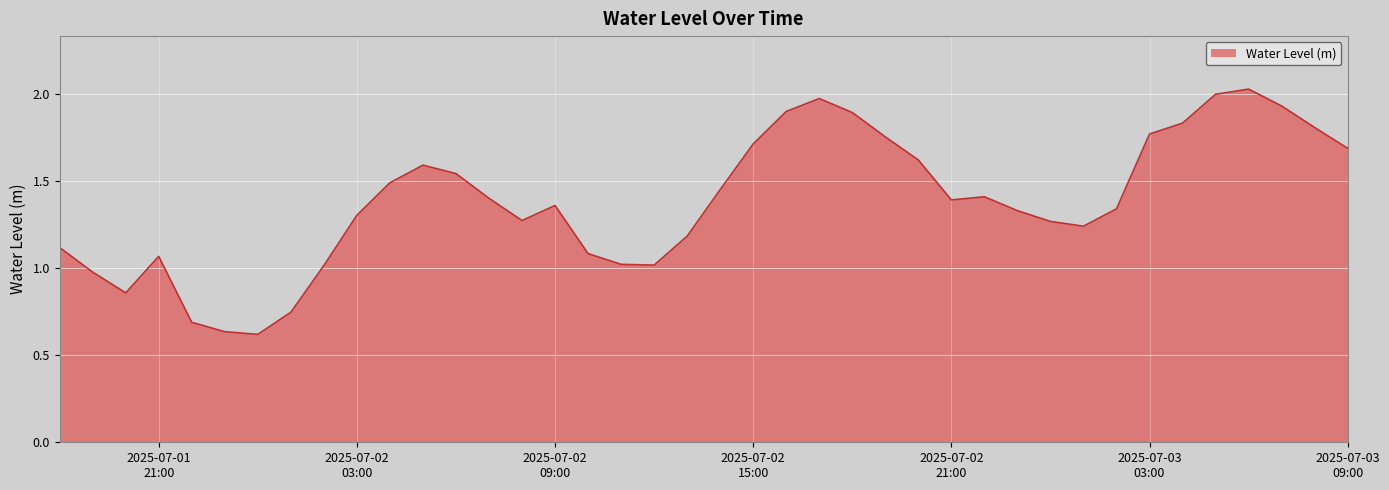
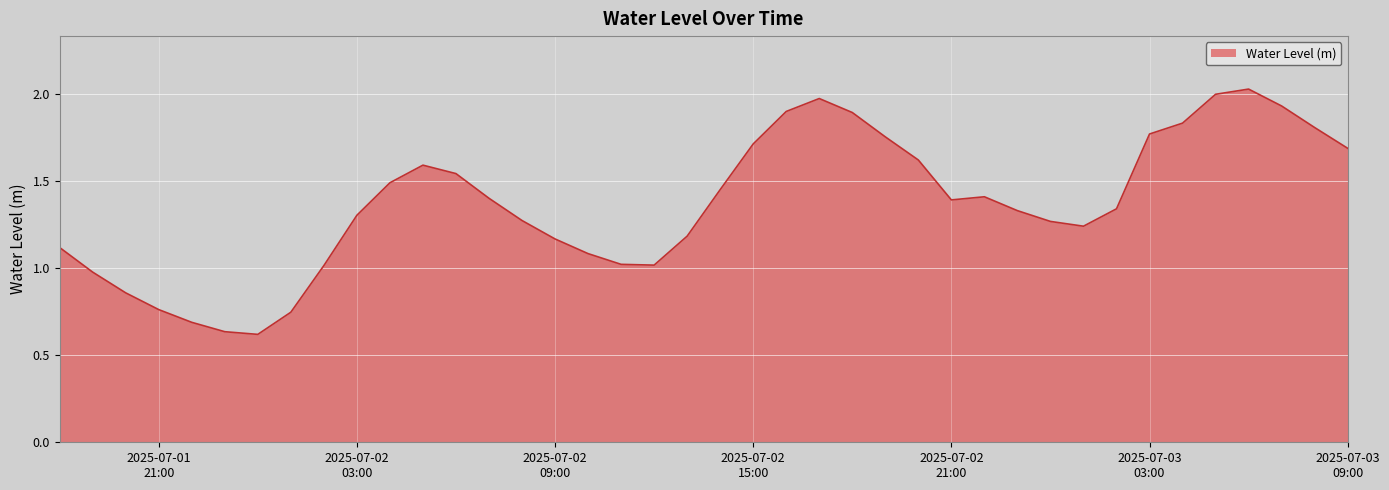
2025-07-01 21:00: 1.07 -> 0.76
2025-07-02 09:00: 1.36 -> 1.17
